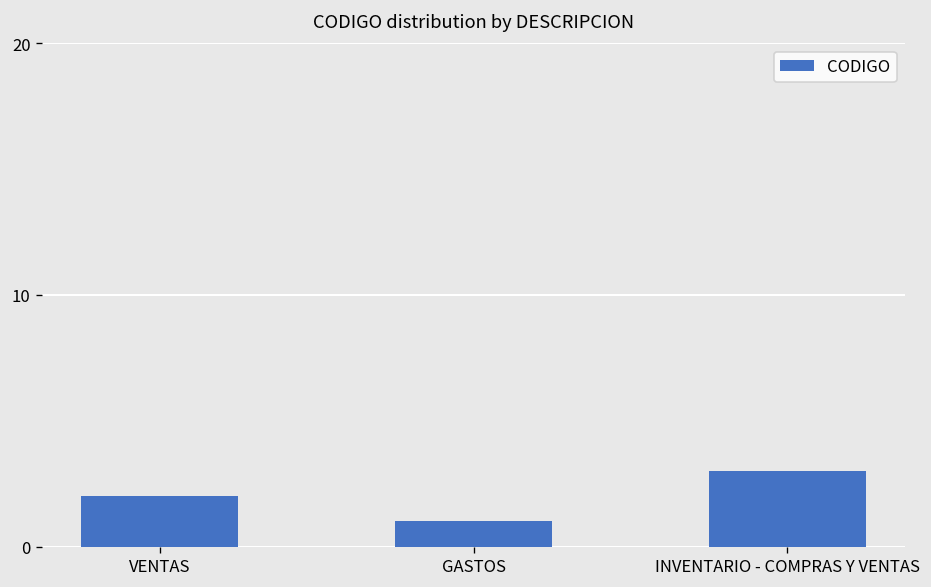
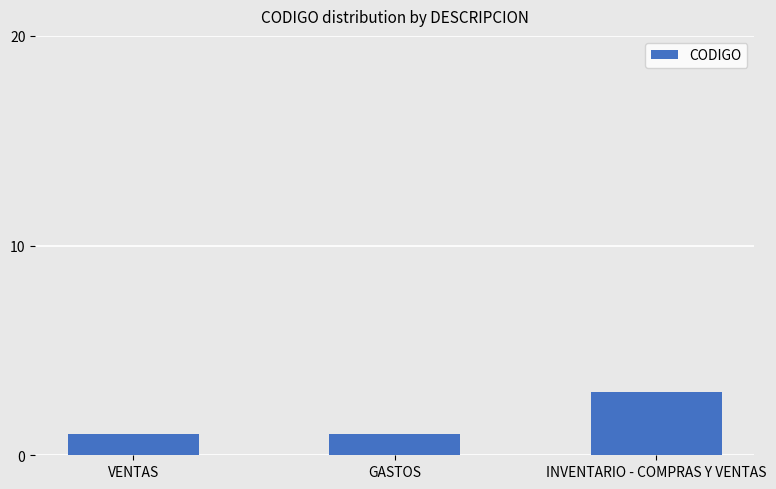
VENTAS: 2 -> 1
